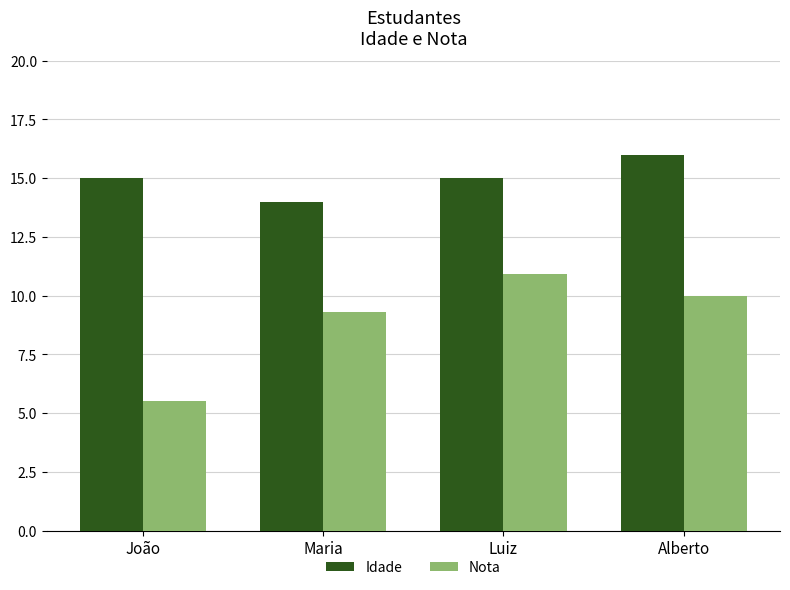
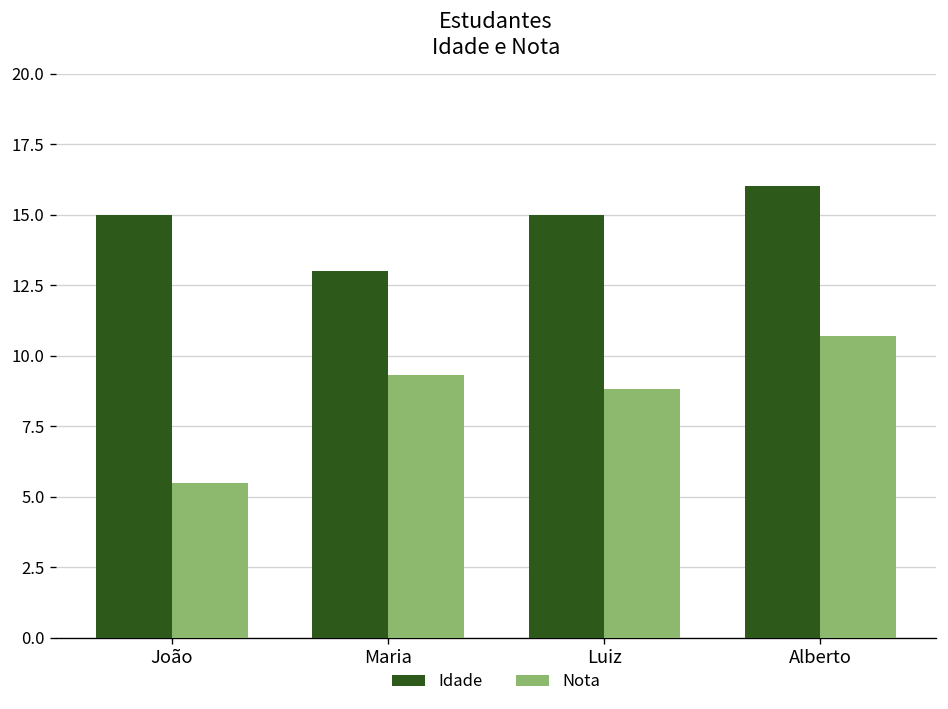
Idade, Maria: 14 -> 13
Nota, Luiz: 10.9 -> 8.8
Nota, Alberto: 10.0 -> 10.7
